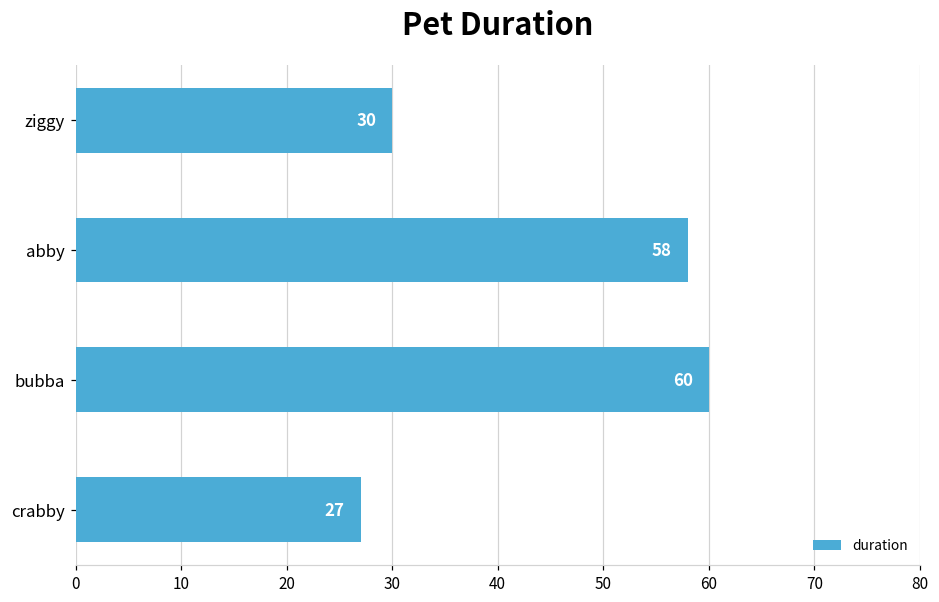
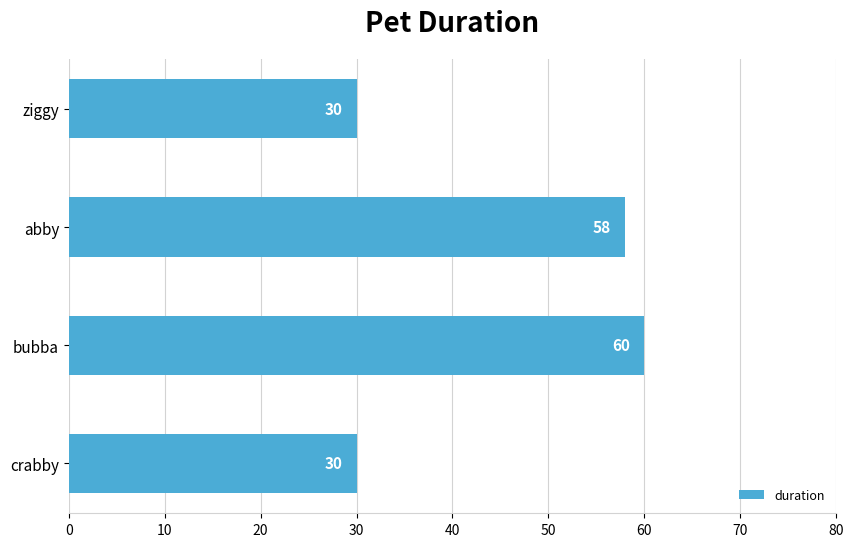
crabby: 27 -> 30
